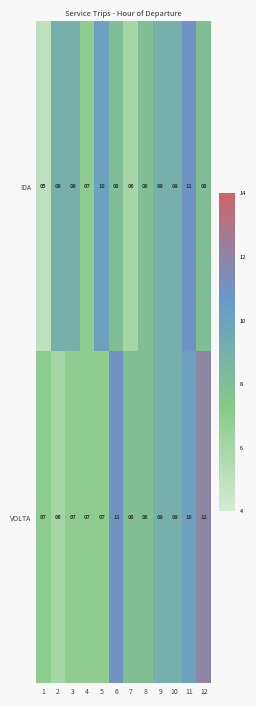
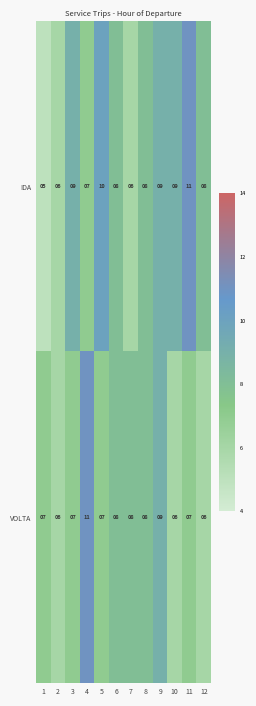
IDA, 2: 09 -> 06
VOLTA, 4: 07 -> 11
VOLTA, 6: 11 -> 08
VOLTA, 10: 09 -> 06
VOLTA, 11: 10 -> 07
VOLTA, 12: 12 -> 06
